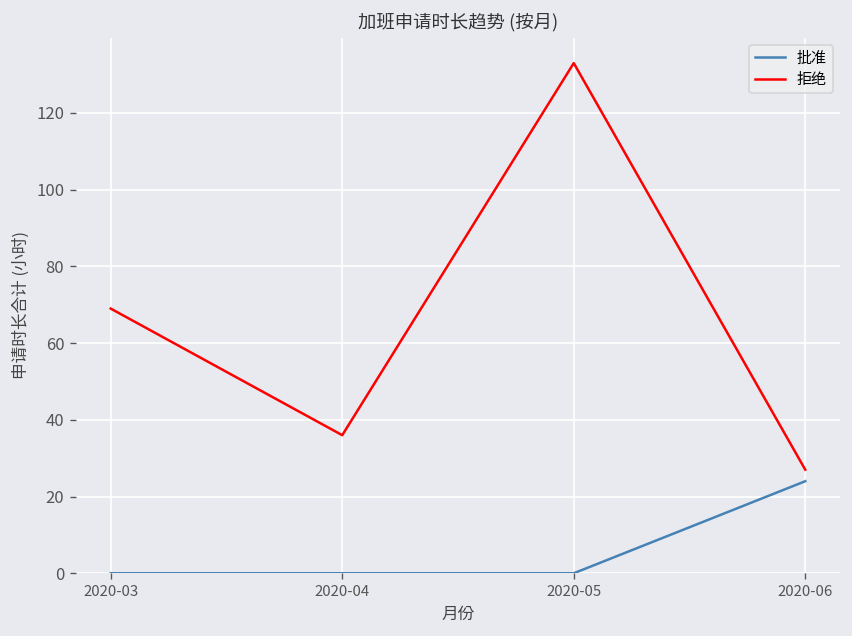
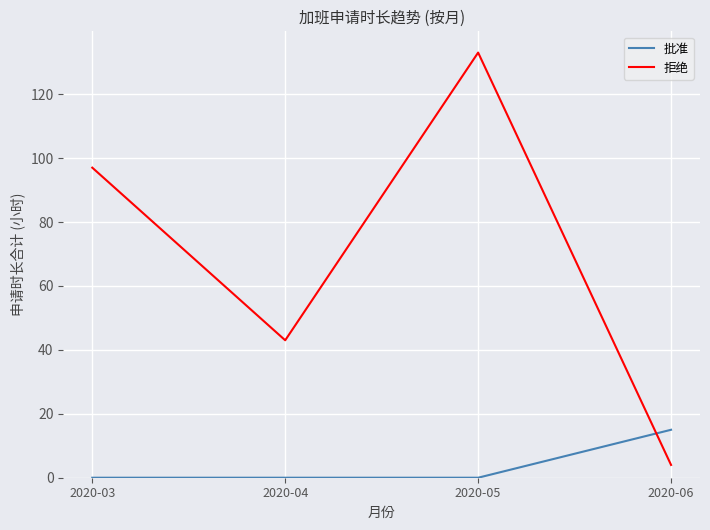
拒绝, 2020-03: 69 -> 97
拒绝, 2020-04: 36 -> 43
批准, 2020-06: 24 -> 15
拒绝, 2020-06: 27 -> 4
